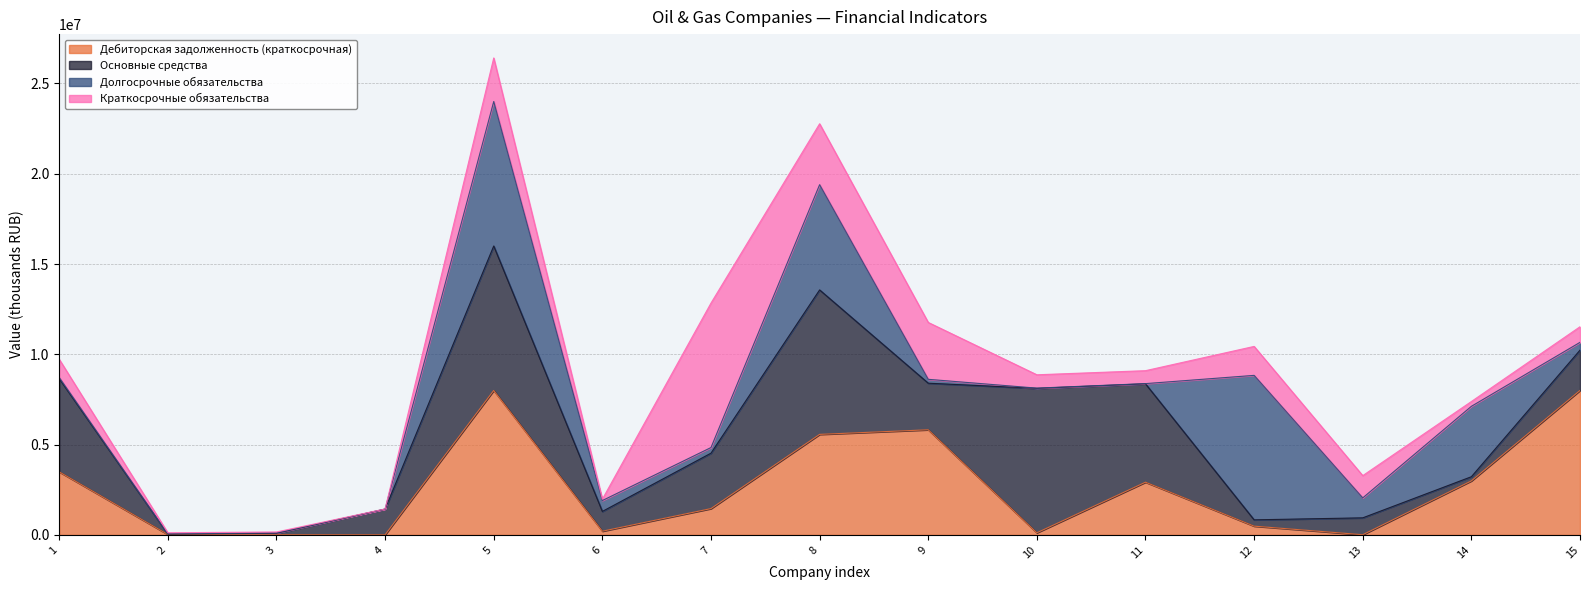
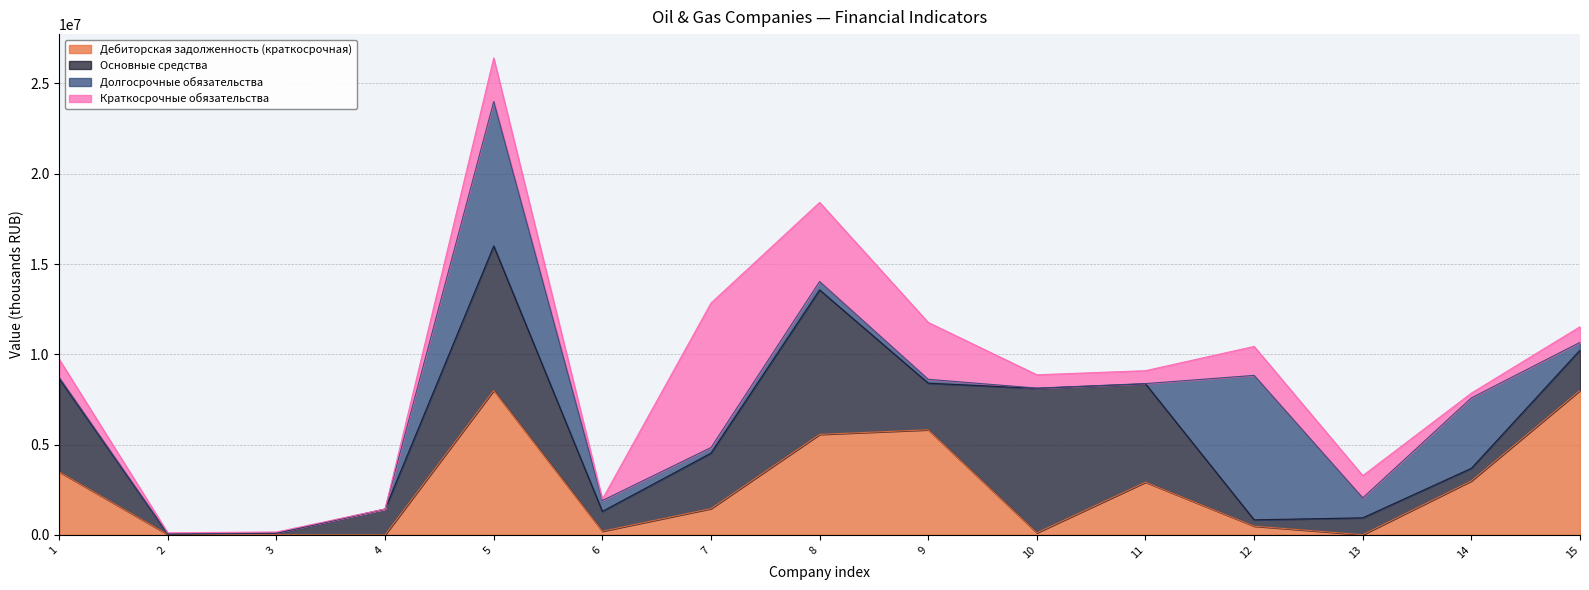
Долгосрочные обязательства, 8: 5800000 -> 500000
Краткосрочные обязательства, 8: 3400000 -> 4400000
Основные средства, 14: 200000 -> 700000
